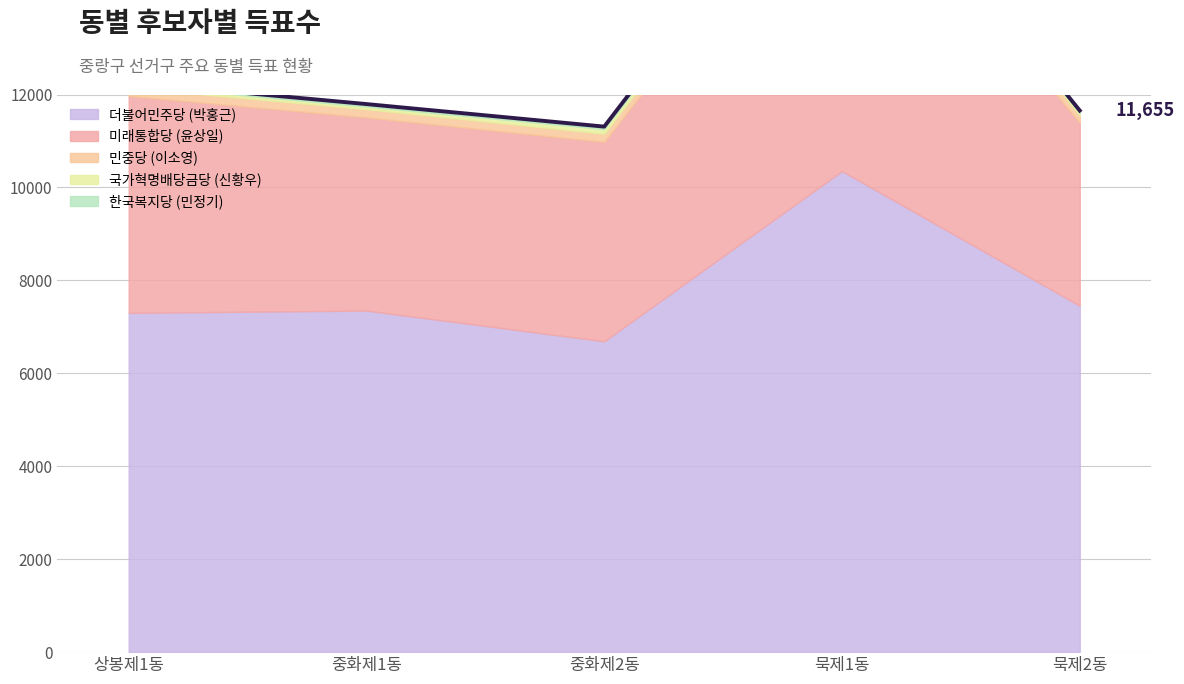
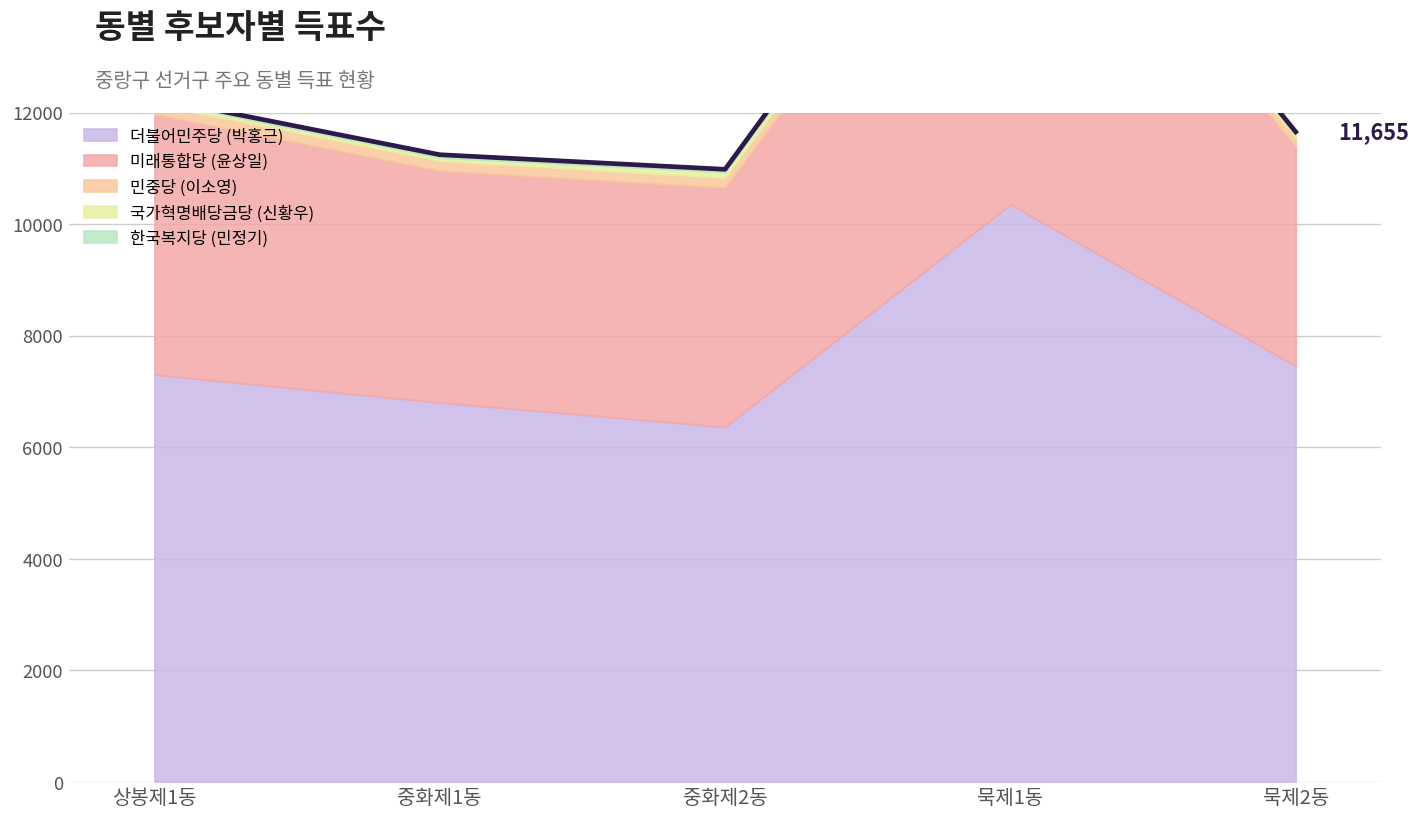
더불어민주당 (박홍근), 중화제1동: 7400 -> 6800
더불어민주당 (박홍근), 중화제2동: 6700 -> 6400
